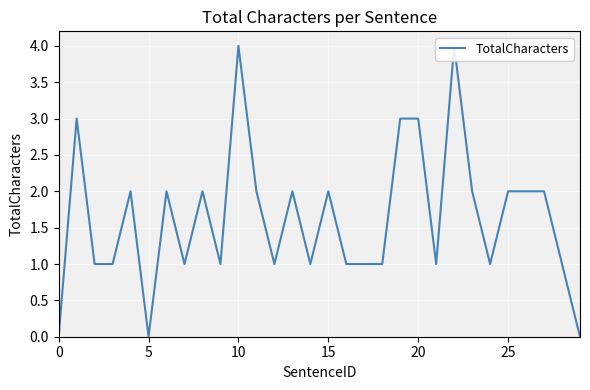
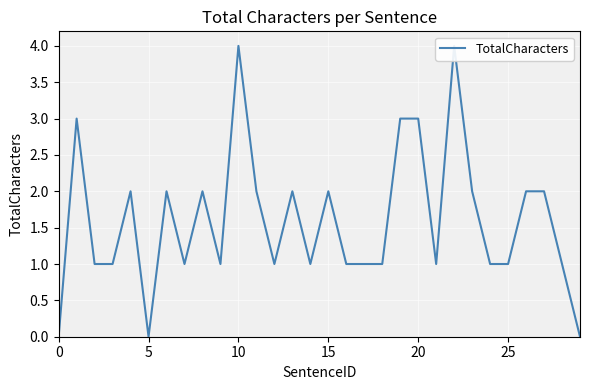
25: 2 -> 1
